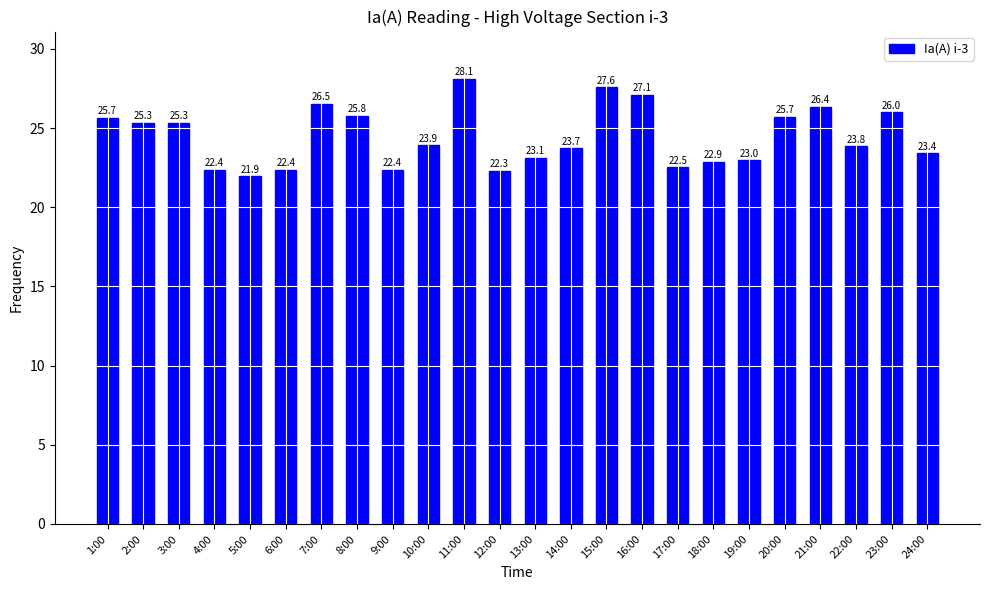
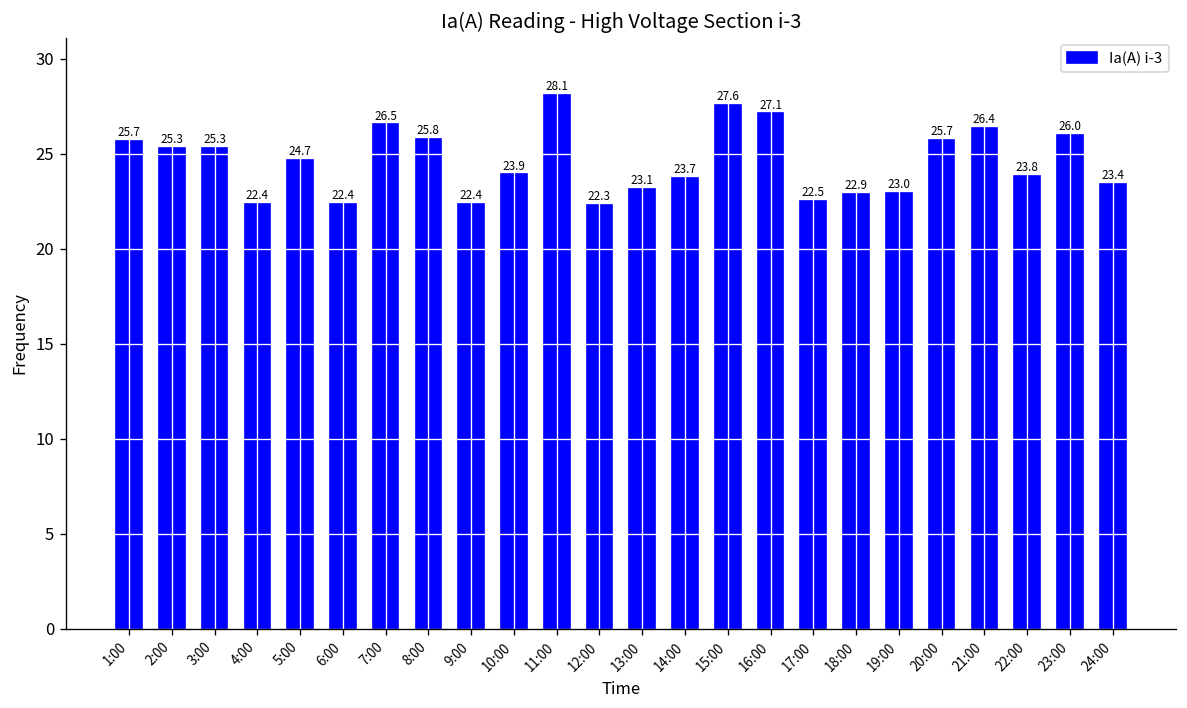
5:00: 21.9 -> 24.7
